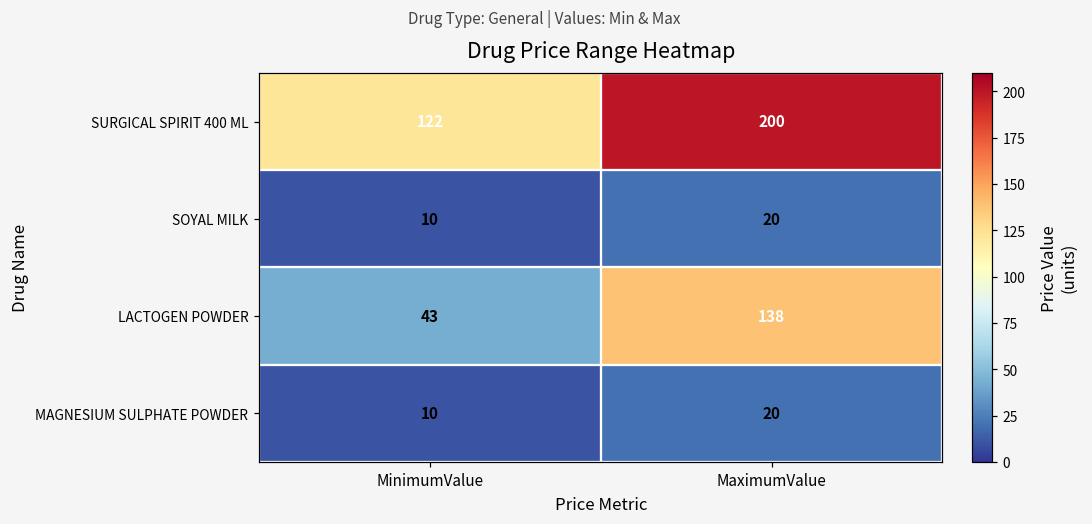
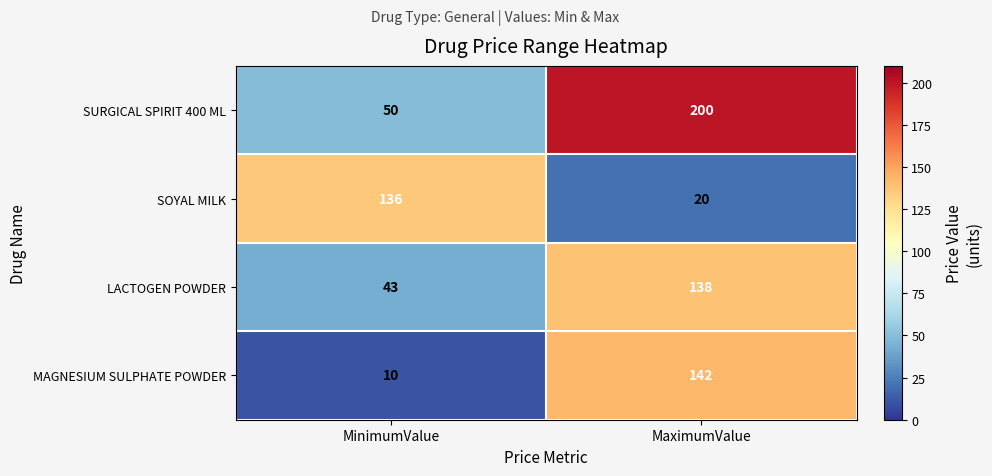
SURGICAL SPIRIT 400 ML, MinimumValue: 122 -> 50
SOYAL MILK, MinimumValue: 10 -> 136
MAGNESIUM SULPHATE POWDER, MaximumValue: 20 -> 142
